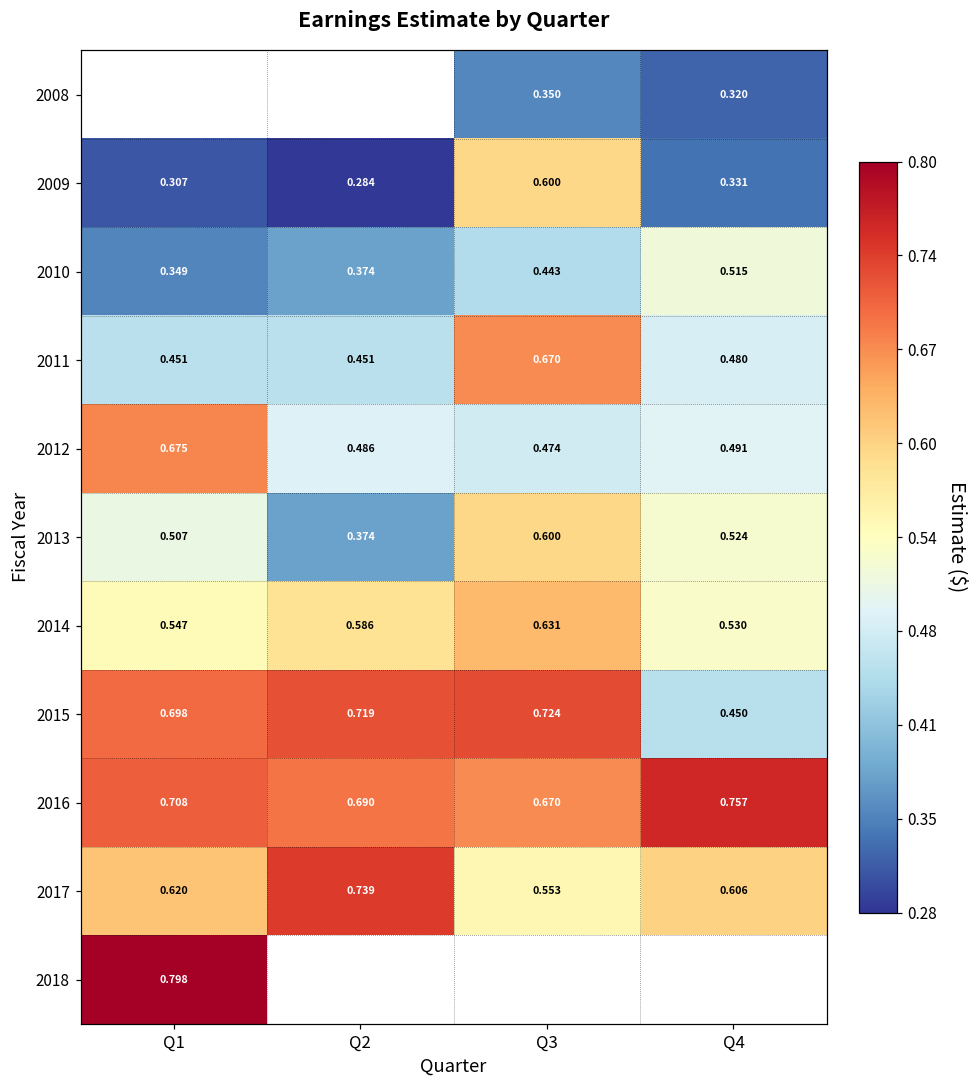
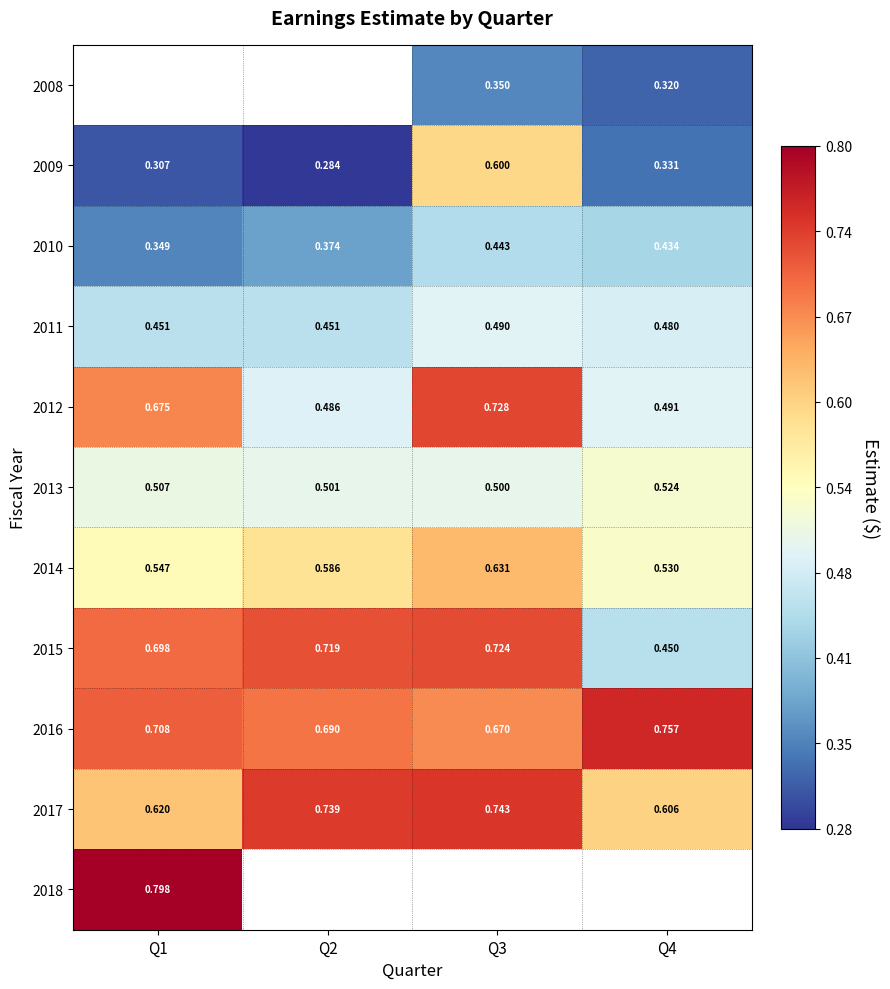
2010, Q4: 0.515 -> 0.434
2011, Q3: 0.670 -> 0.490
2012, Q3: 0.474 -> 0.728
2013, Q2: 0.374 -> 0.501
2013, Q3: 0.600 -> 0.500
2017, Q3: 0.553 -> 0.743
